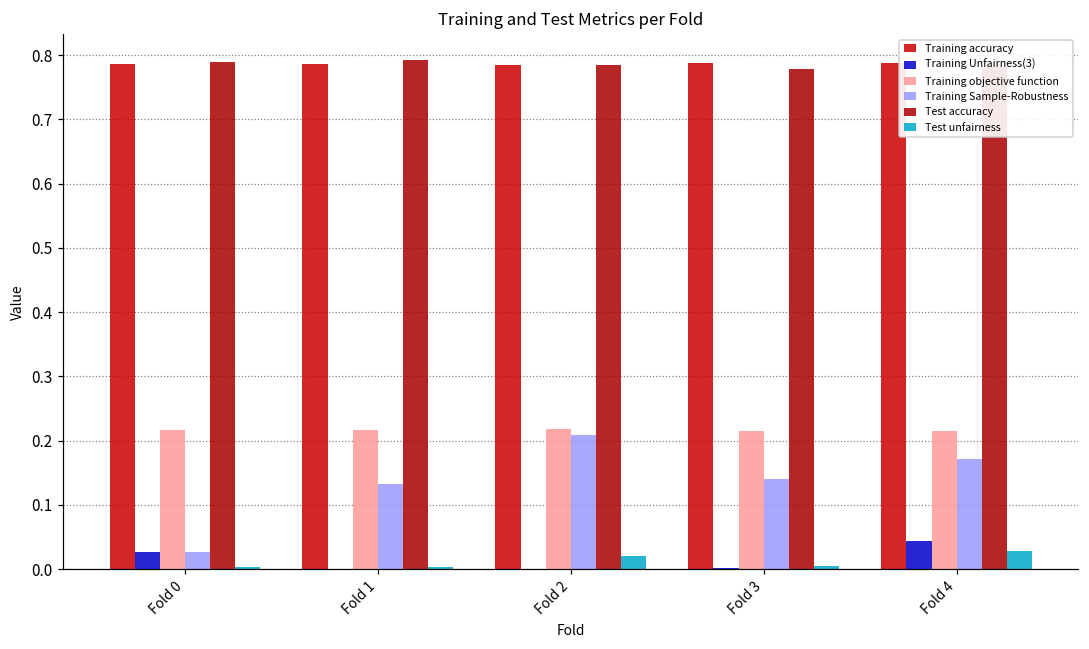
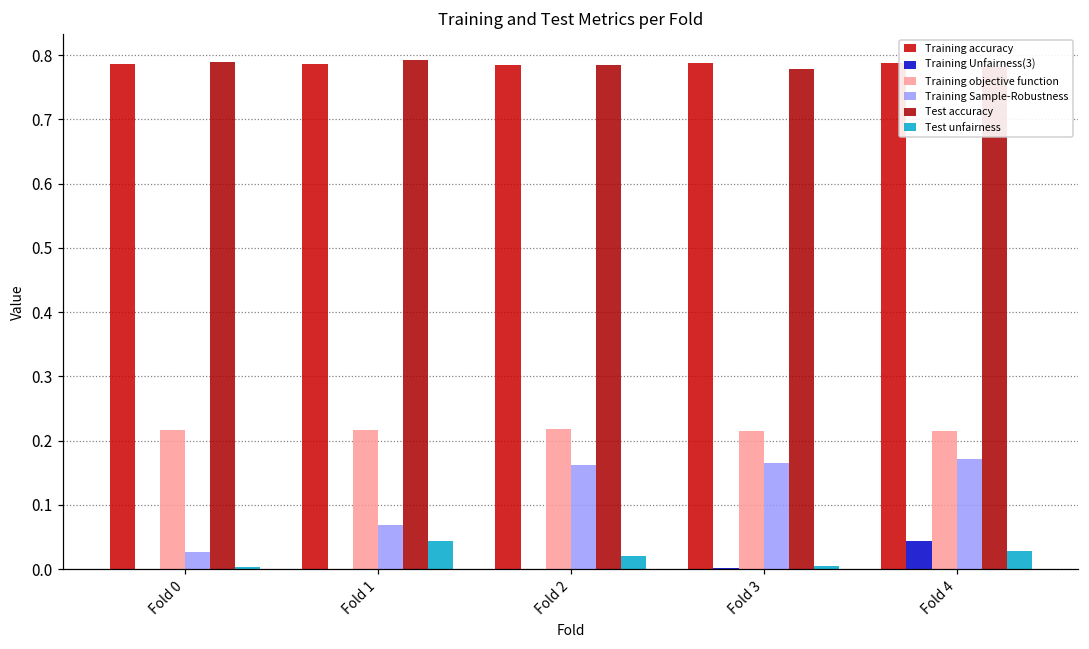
Training Unfairness(3), Fold 0: 0.03 -> 0.00
Training Sample-Robustness, Fold 1: 0.13 -> 0.07
Test unfairness, Fold 1: 0.00 -> 0.04
Training Sample-Robustness, Fold 2: 0.21 -> 0.16
Training Sample-Robustness, Fold 3: 0.14 -> 0.17
